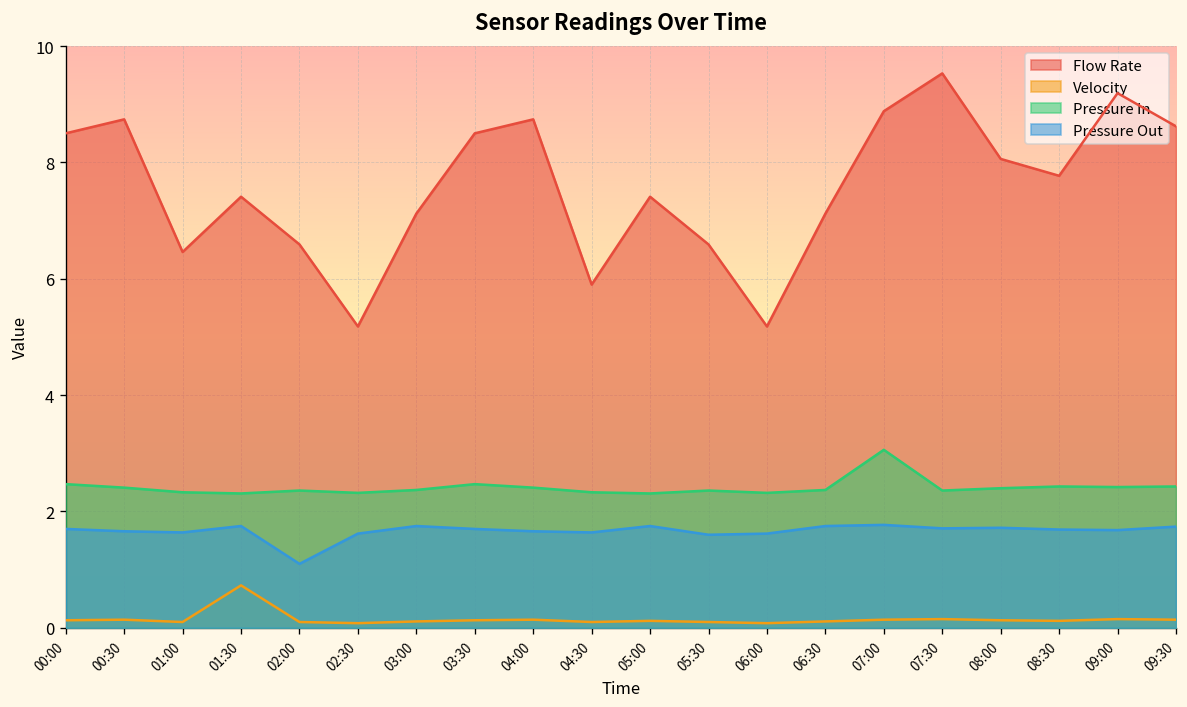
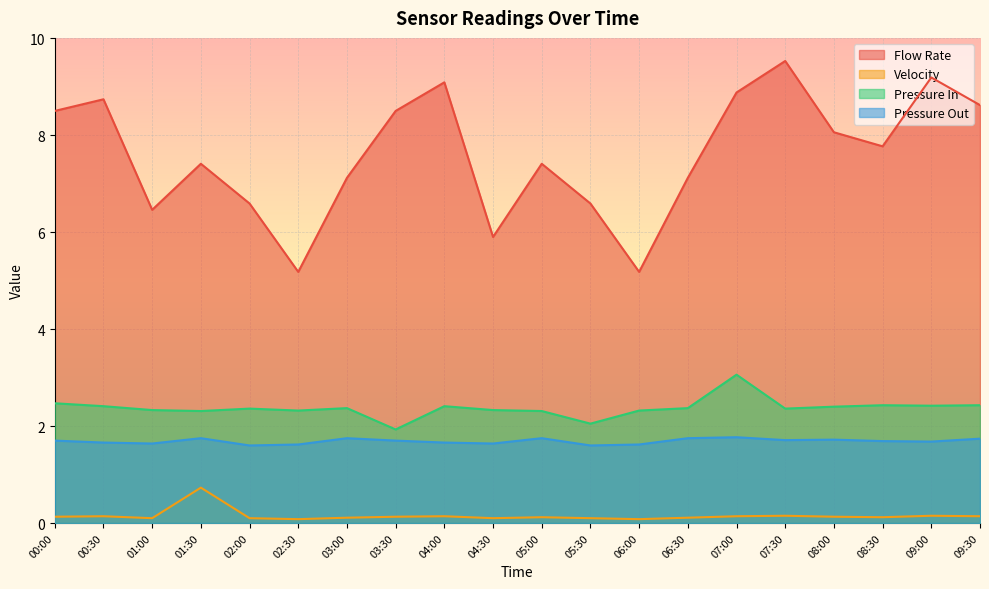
Pressure Out, 02:00: 1.1 -> 1.6
Pressure In, 03:30: 2.5 -> 1.9
Flow Rate, 04:00: 8.7 -> 9.1
Pressure In, 05:30: 2.4 -> 2.1
